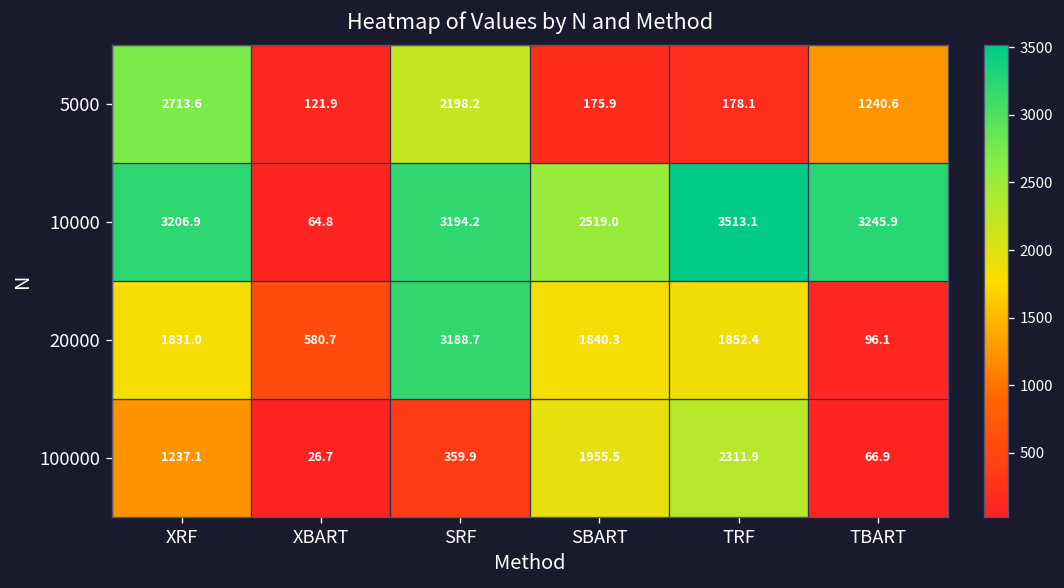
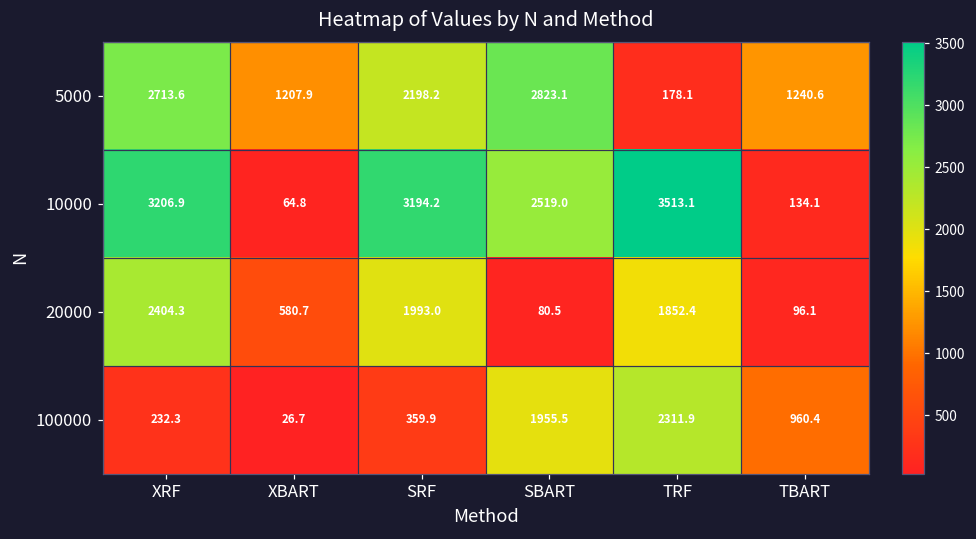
5000, XBART: 121.9 -> 1207.9
5000, SBART: 175.9 -> 2823.1
10000, TBART: 3245.9 -> 134.1
20000, XRF: 1831.0 -> 2404.3
20000, SRF: 3188.7 -> 1993.0
20000, SBART: 1840.3 -> 80.5
100000, XRF: 1237.1 -> 232.3
100000, TBART: 66.9 -> 960.4
